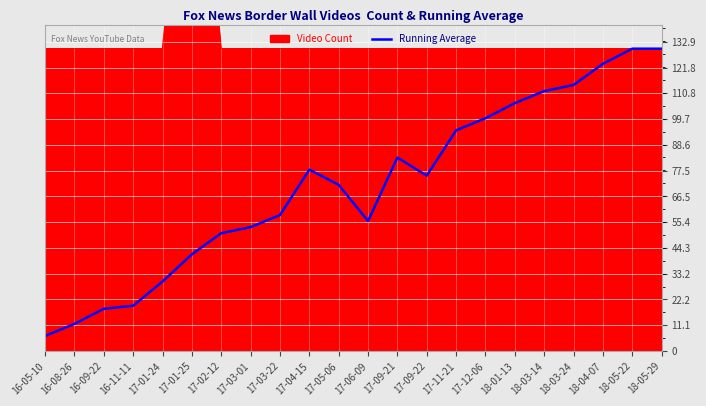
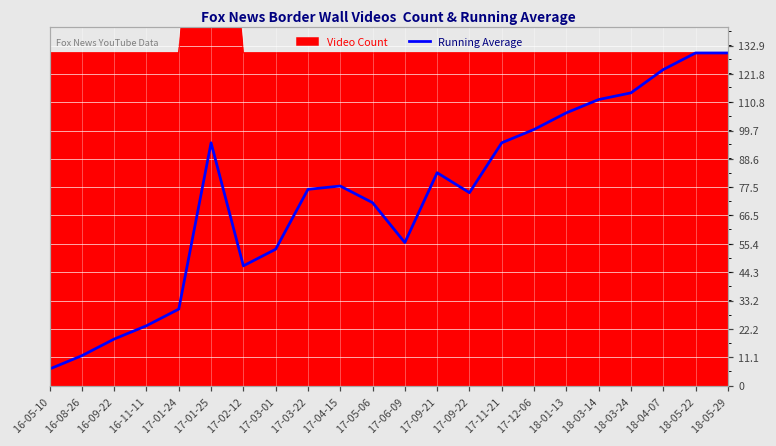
Running Average, 16-11-11: 20 -> 23
Running Average, 17-01-25: 42 -> 95
Running Average, 17-02-12: 51 -> 47
Running Average, 17-03-22: 59 -> 77
